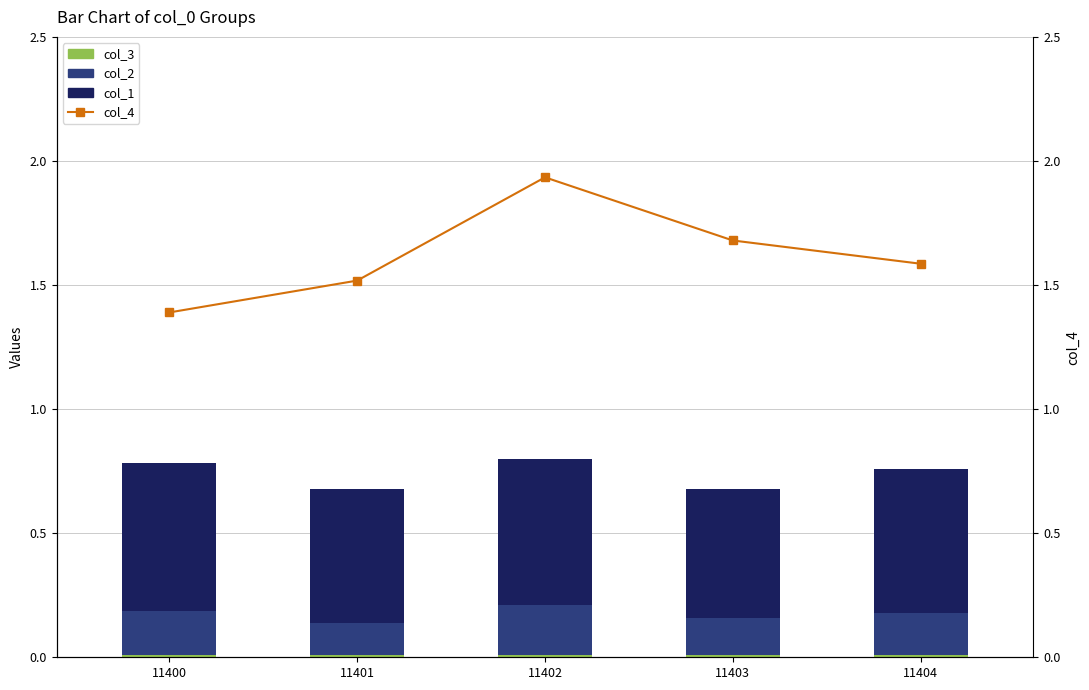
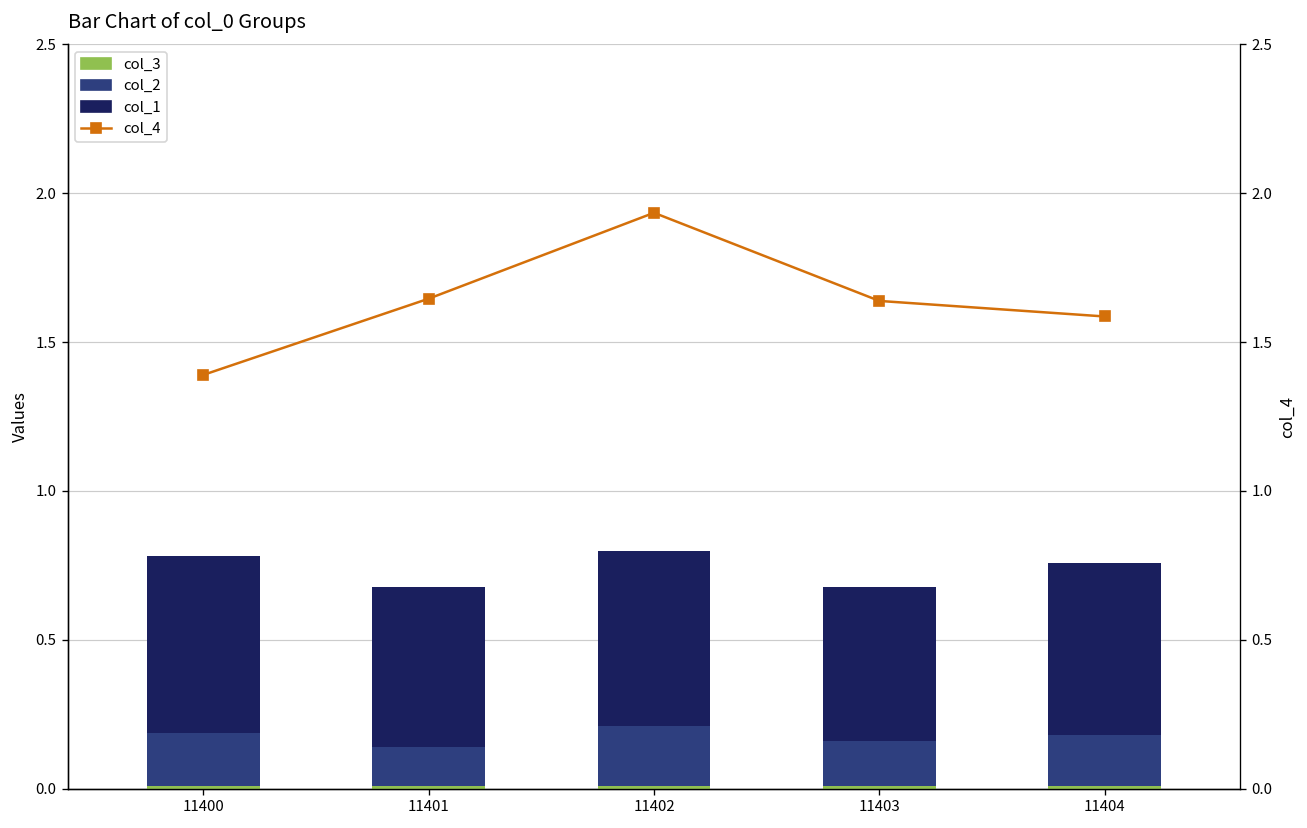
col_4, 11401: 1.52 -> 1.65
col_4, 11403: 1.68 -> 1.64
